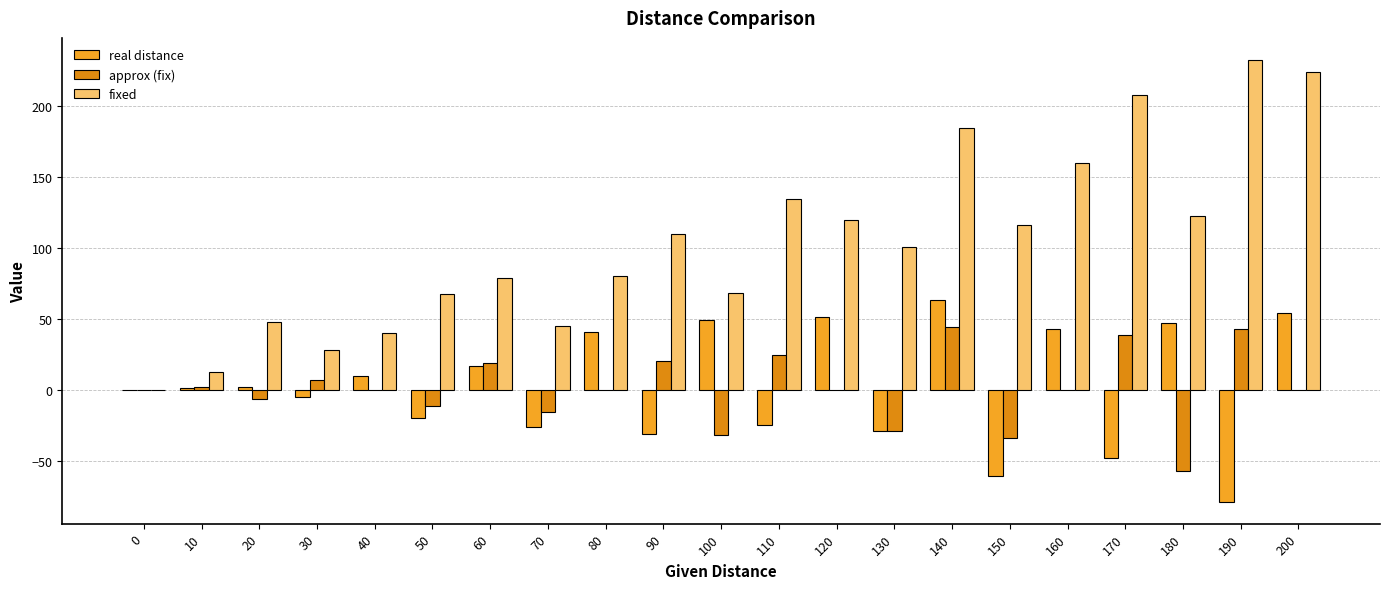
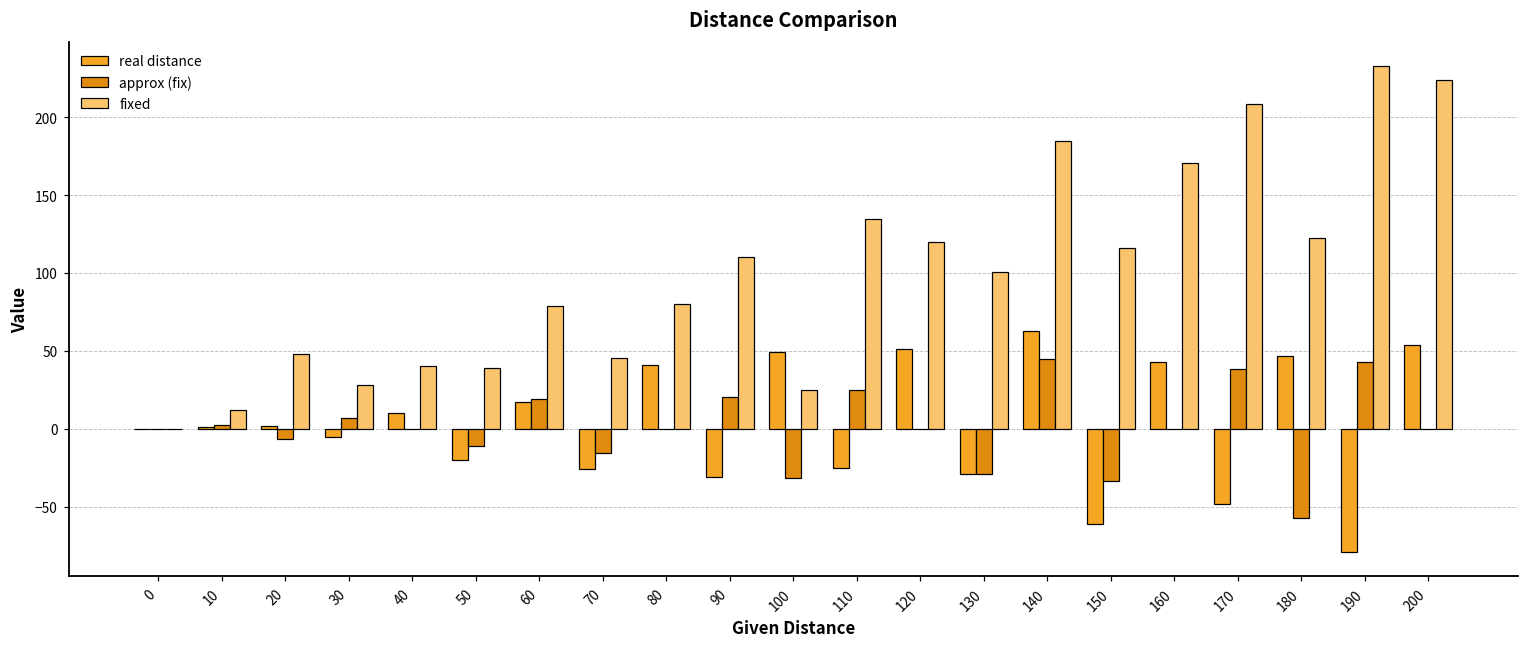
fixed, 50: 67 -> 39
fixed, 100: 68 -> 25
fixed, 160: 160 -> 170
